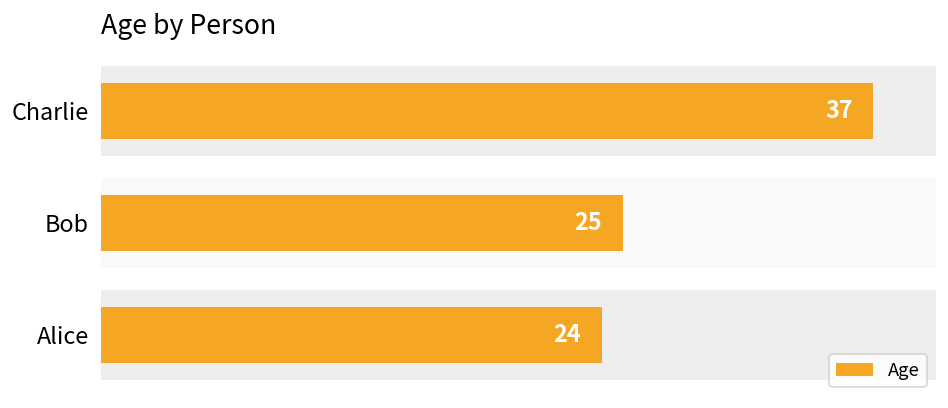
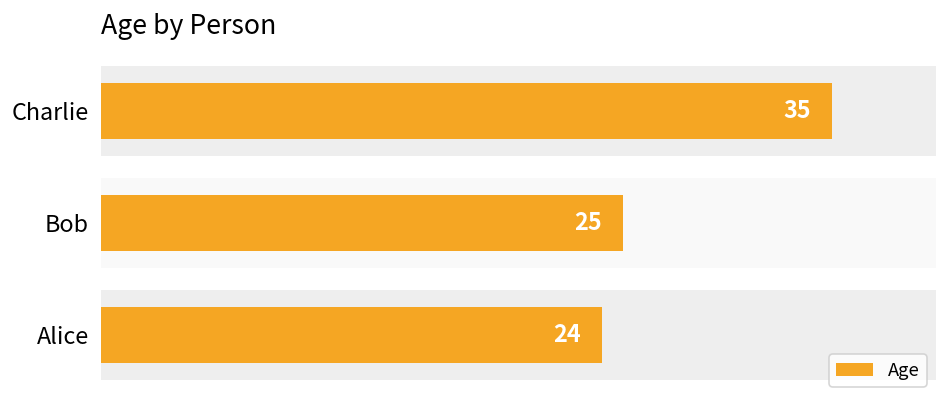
Age, Charlie: 37 -> 35
